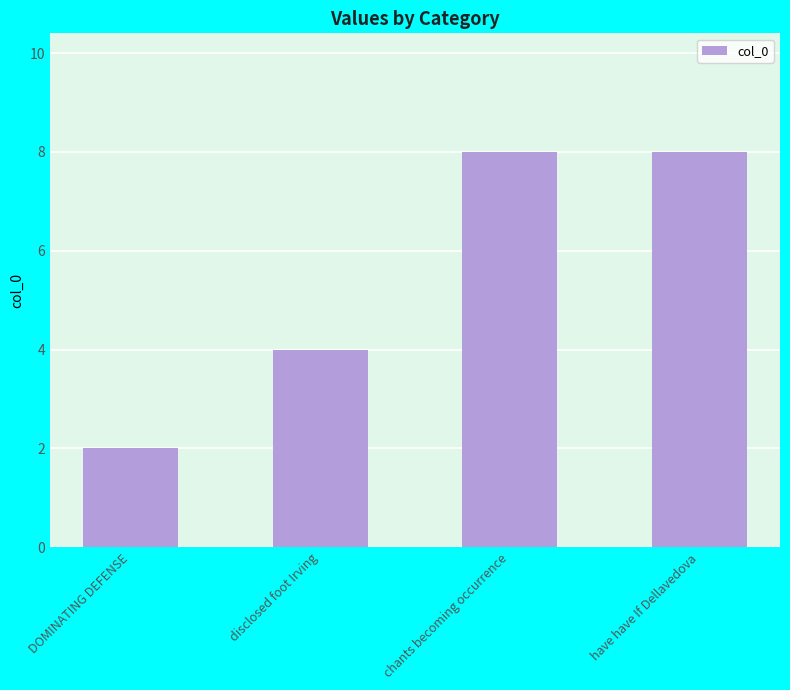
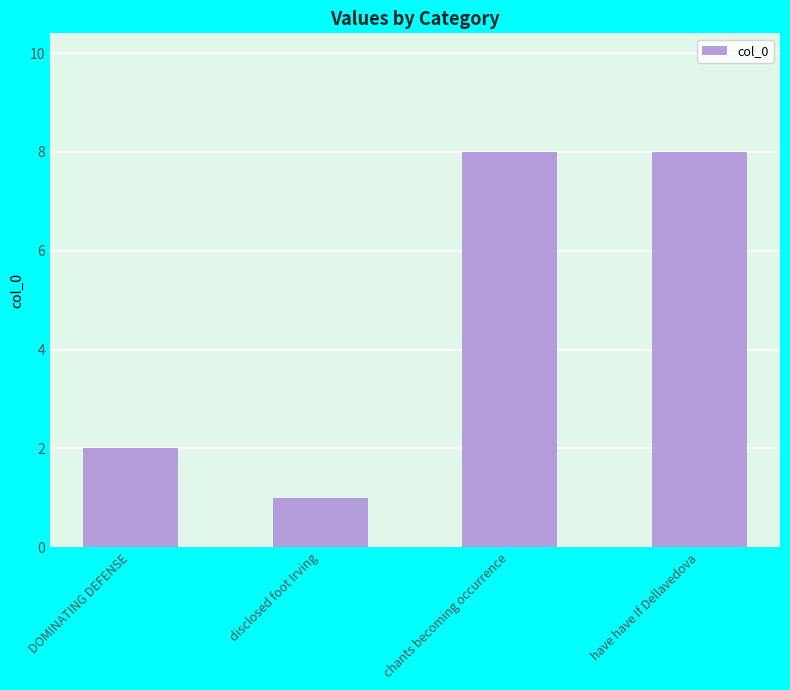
disclosed foot Irving: 4 -> 1
